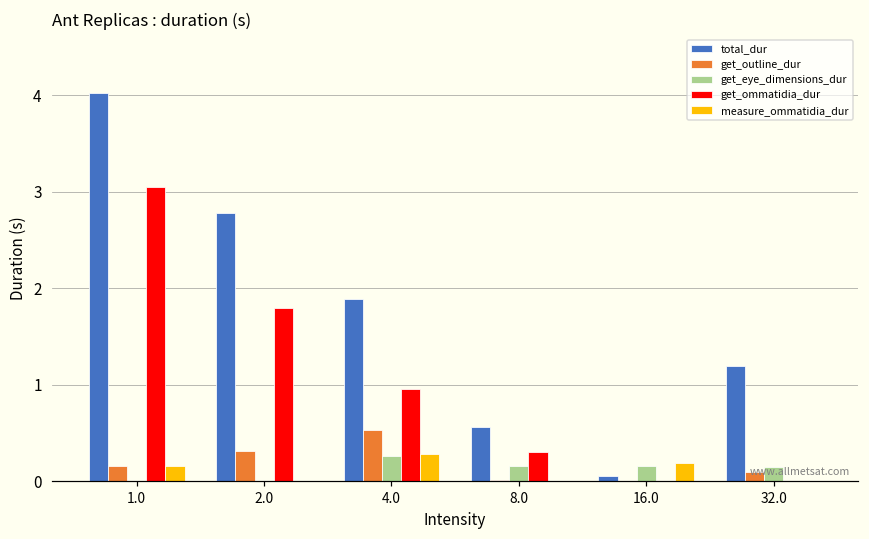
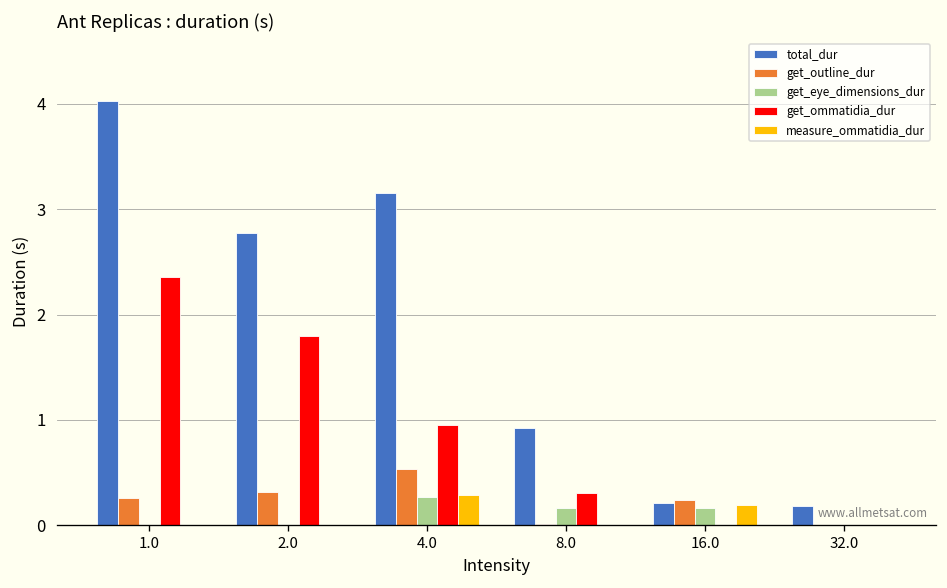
get_outline_dur, 1.0: 0.2 -> 0.3
get_ommatidia_dur, 1.0: 3.0 -> 2.4
measure_ommatidia_dur, 1.0: 0.2 -> 0.0
total_dur, 4.0: 1.9 -> 3.2
total_dur, 8.0: 0.6 -> 0.9
total_dur, 16.0: 0.1 -> 0.2
get_outline_dur, 16.0: 0.0 -> 0.2
total_dur, 32.0: 1.2 -> 0.2
get_outline_dur, 32.0: 0.1 -> 0.0
get_eye_dimensions_dur, 32.0: 0.1 -> 0.0
